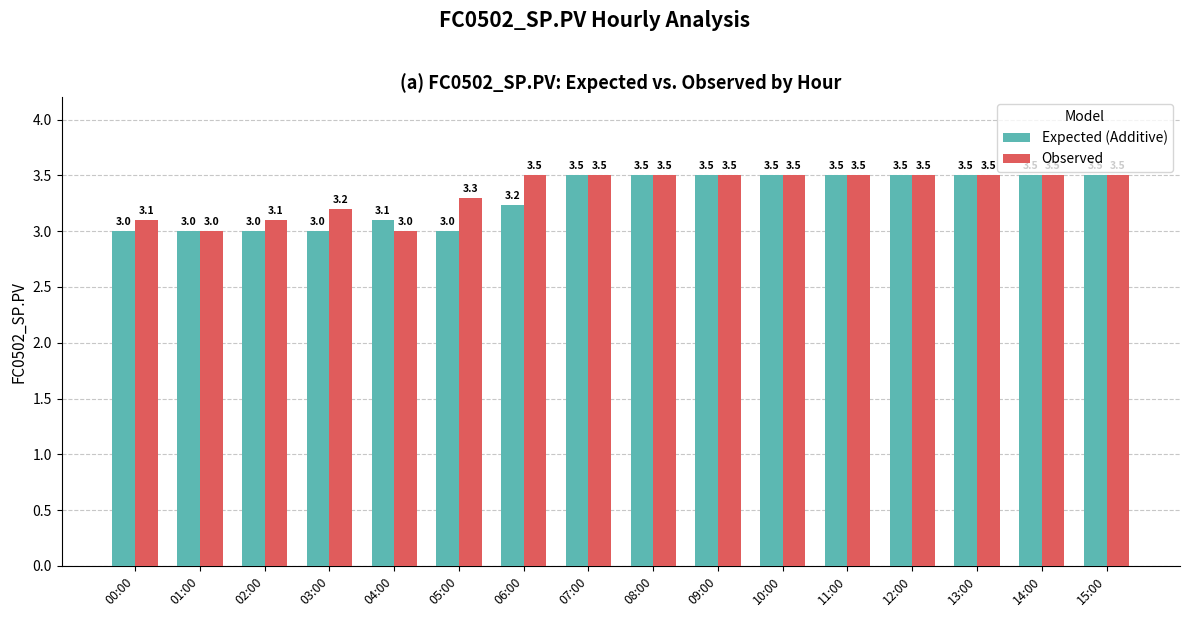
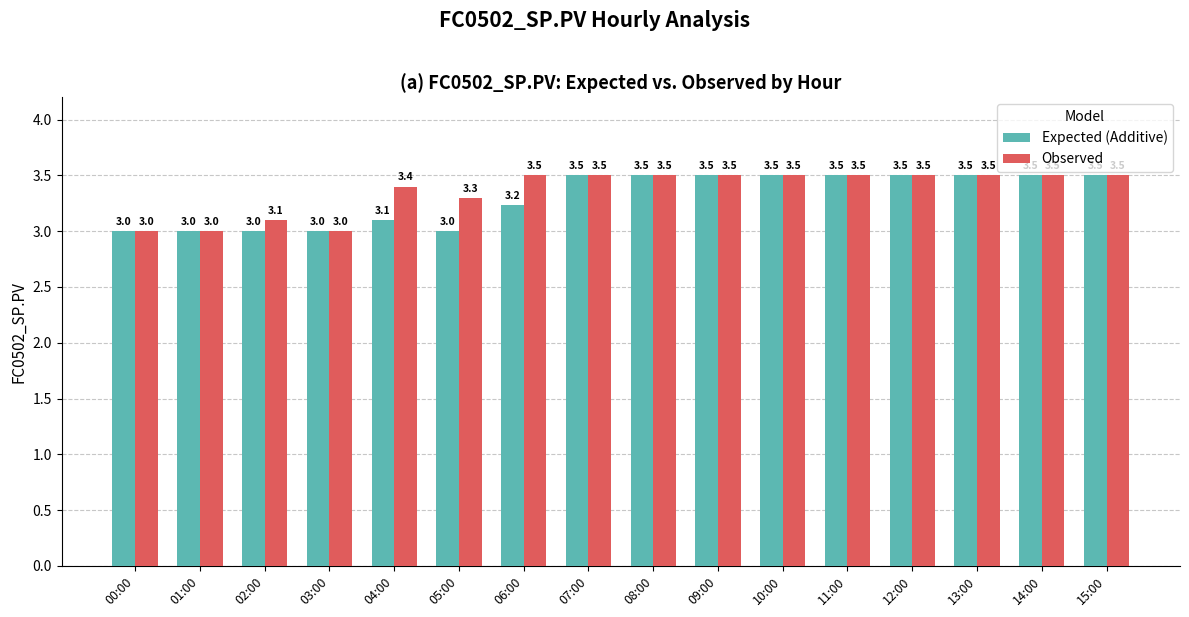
Observed, 00:00: 3.1 -> 3.0
Observed, 03:00: 3.2 -> 3.0
Observed, 04:00: 3.0 -> 3.4
